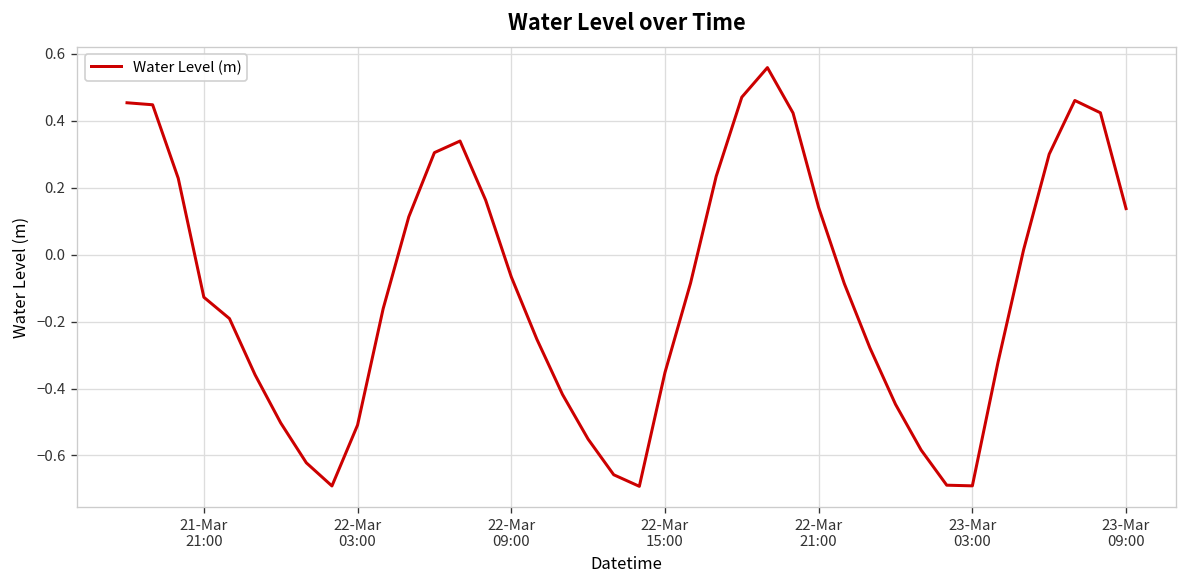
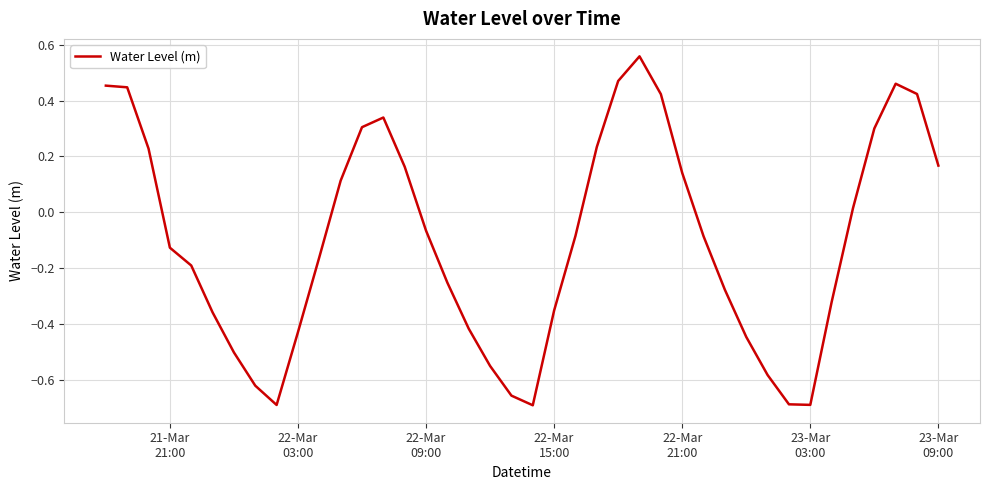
22-Mar 03:00: -0.51 -> -0.43
23-Mar 09:00: 0.14 -> 0.17
